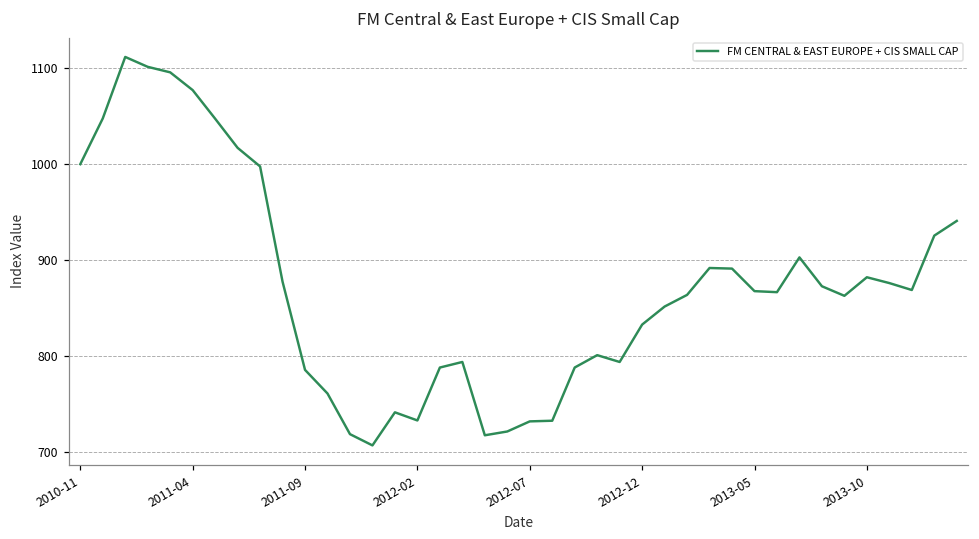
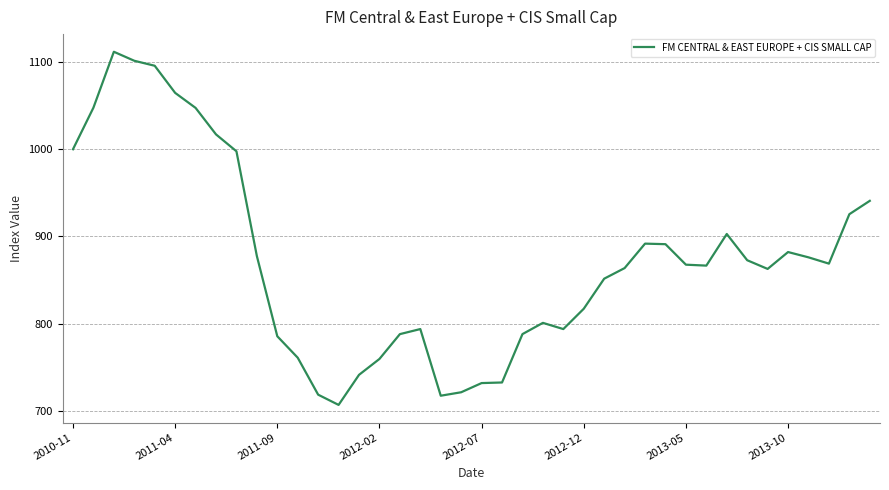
2011-04: 1080 -> 1060
2012-02: 730 -> 760
2012-12: 830 -> 820
